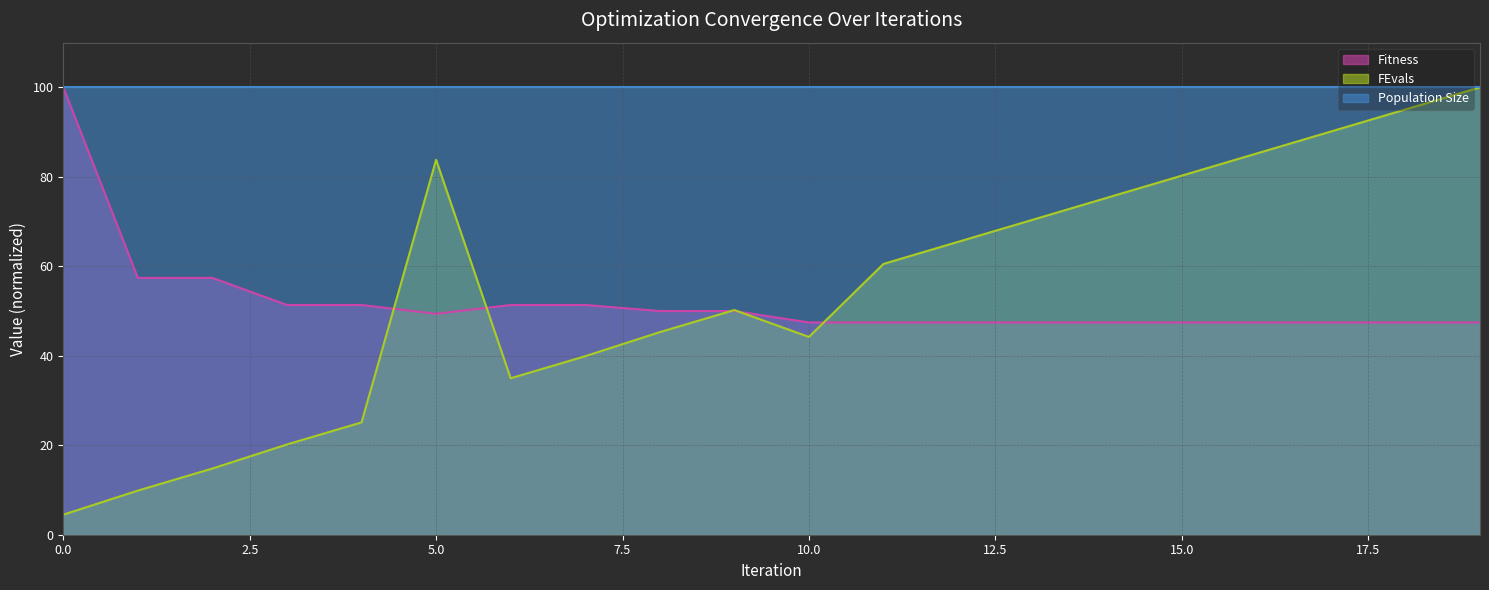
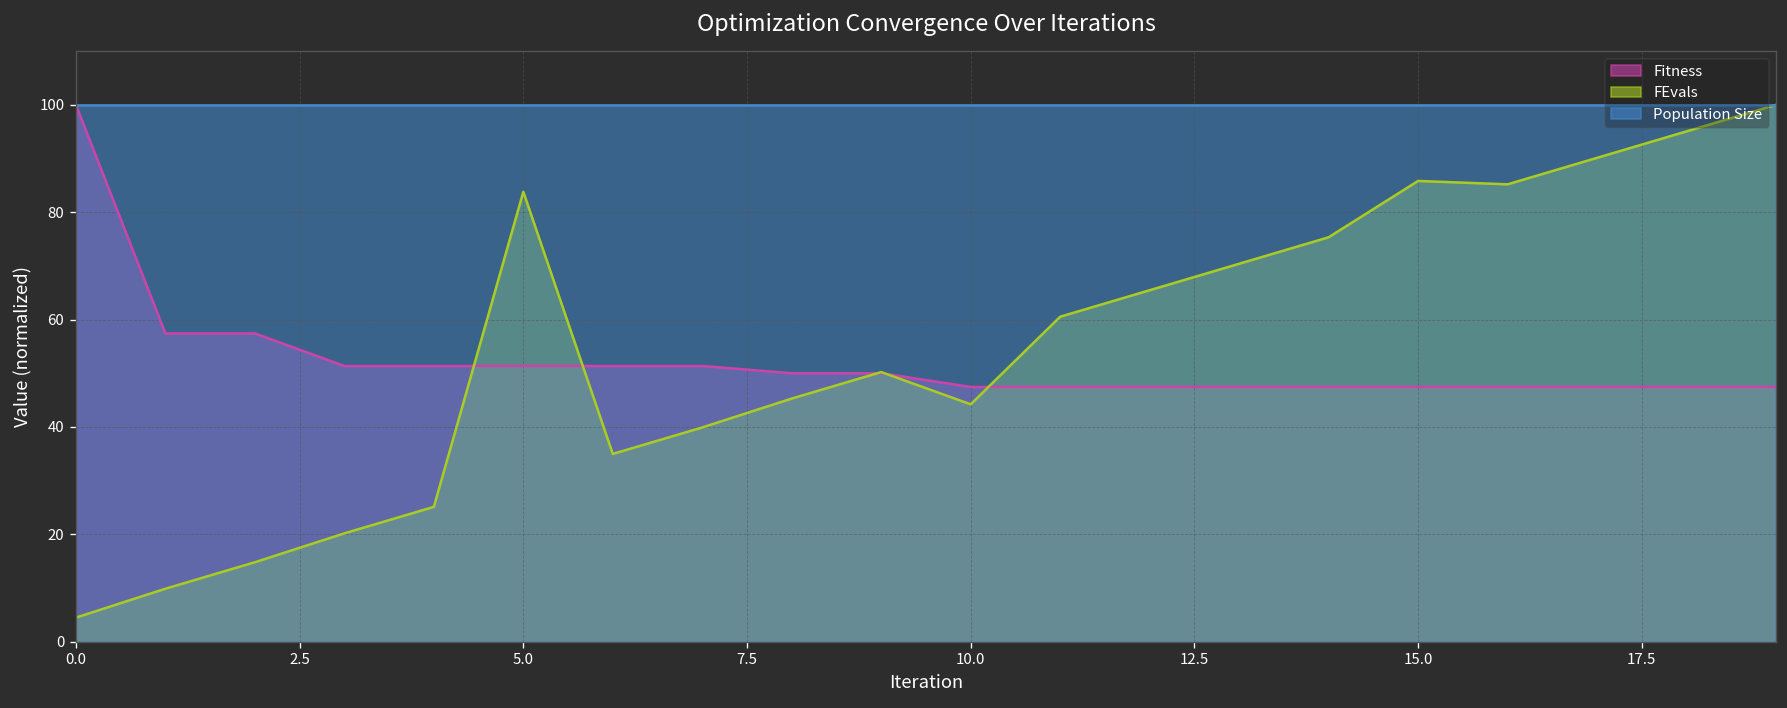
Fitness, 5.0: 49 -> 51
FEvals, 15.0: 80 -> 86
